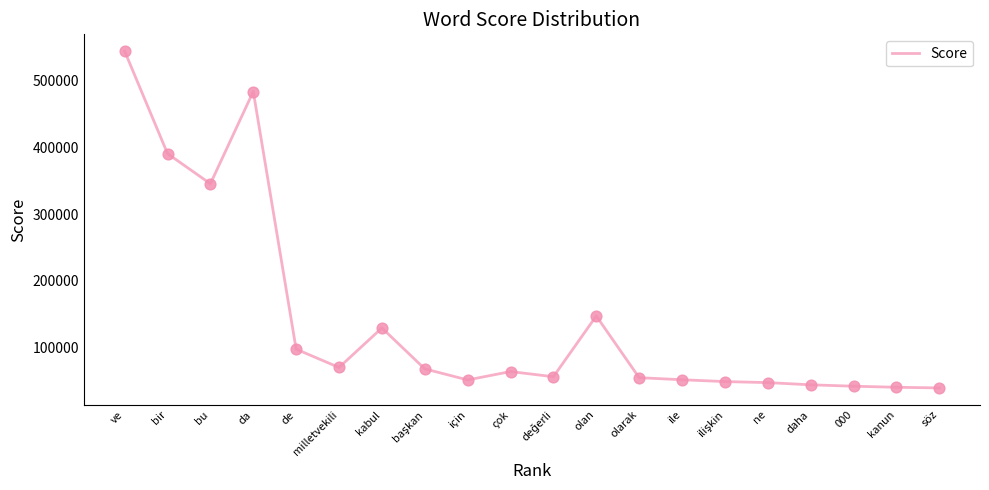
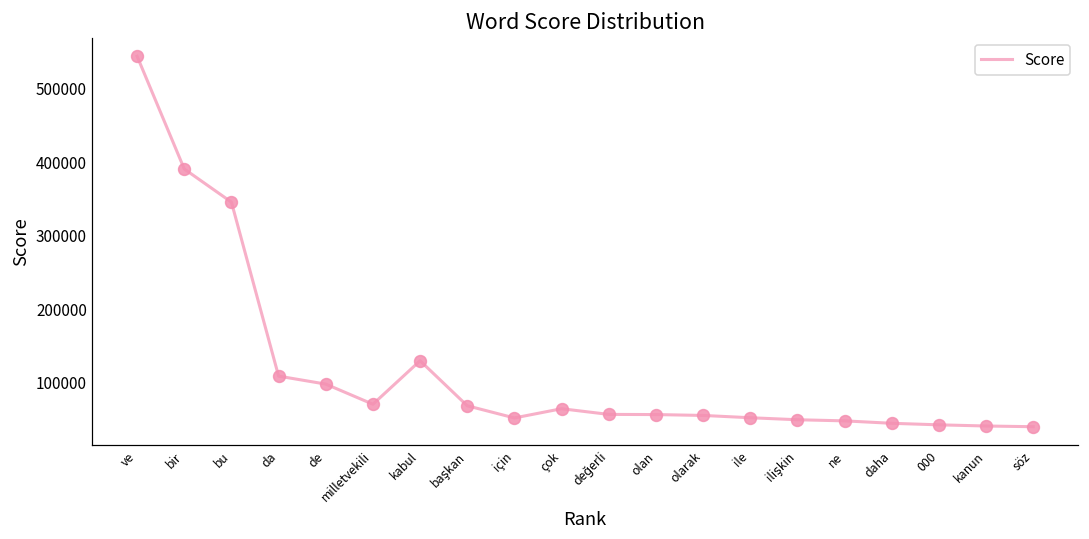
da: 480000 -> 110000
olan: 150000 -> 60000
